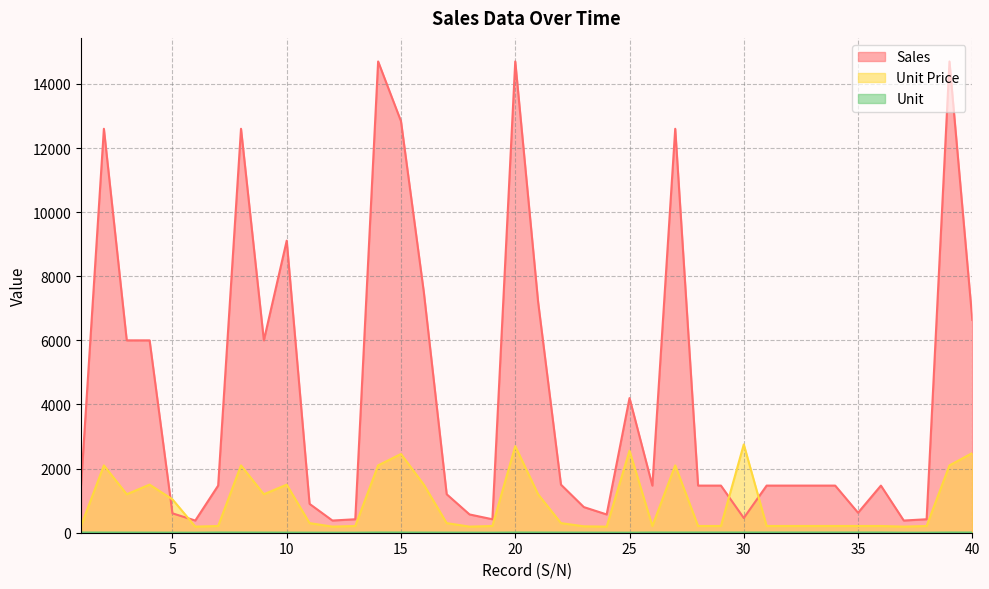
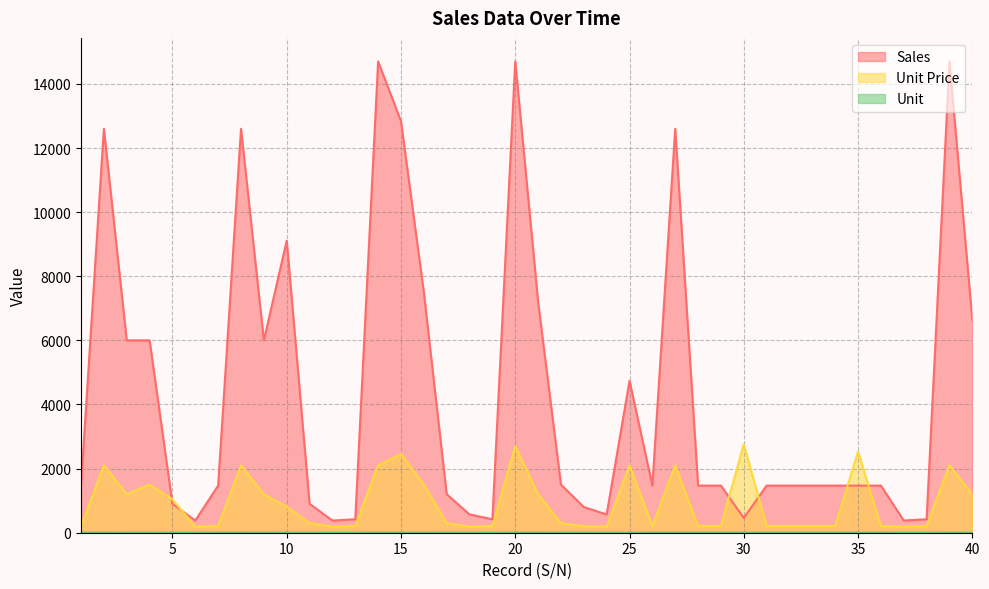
Sales, 5: 600 -> 900
Unit Price, 10: 1500 -> 800
Sales, 25: 4200 -> 4700
Unit Price, 25: 2600 -> 2100
Sales, 35: 600 -> 1500
Unit Price, 35: 200 -> 2500
Unit Price, 40: 2500 -> 1200
